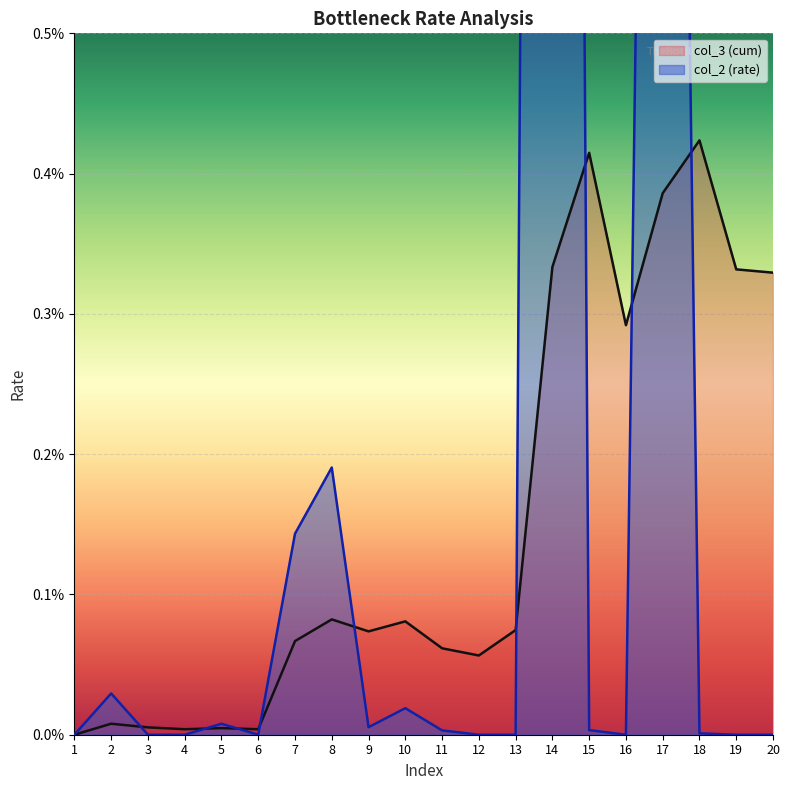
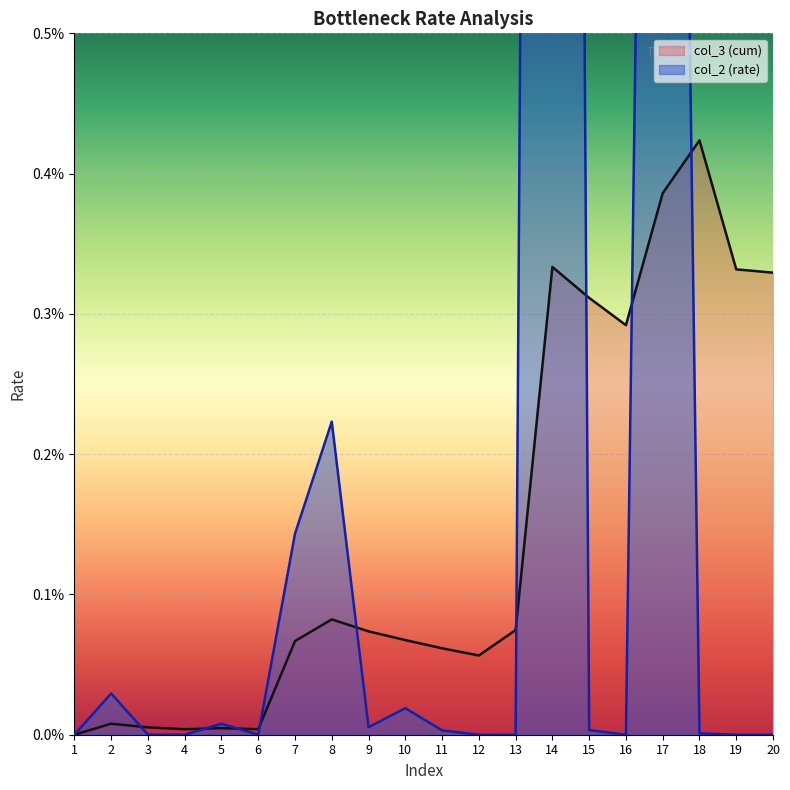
col_2 (rate), 8: 0.190% -> 0.223%
col_3 (cum), 10: 0.081% -> 0.067%
col_3 (cum), 15: 0.415% -> 0.311%
